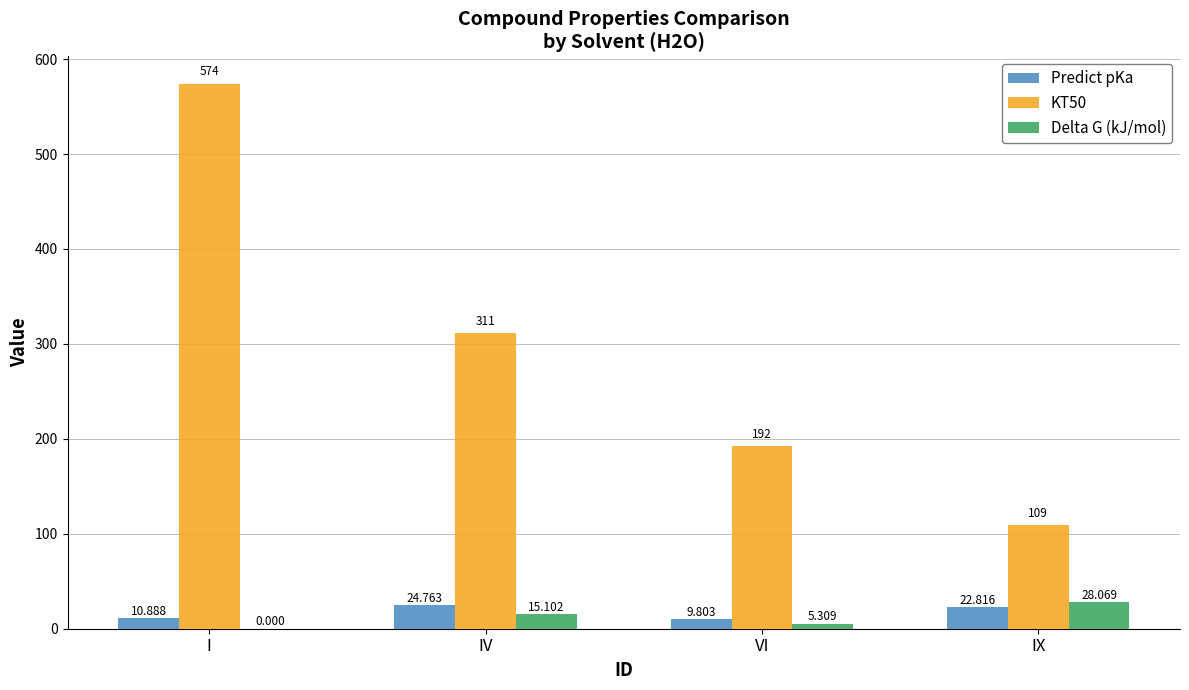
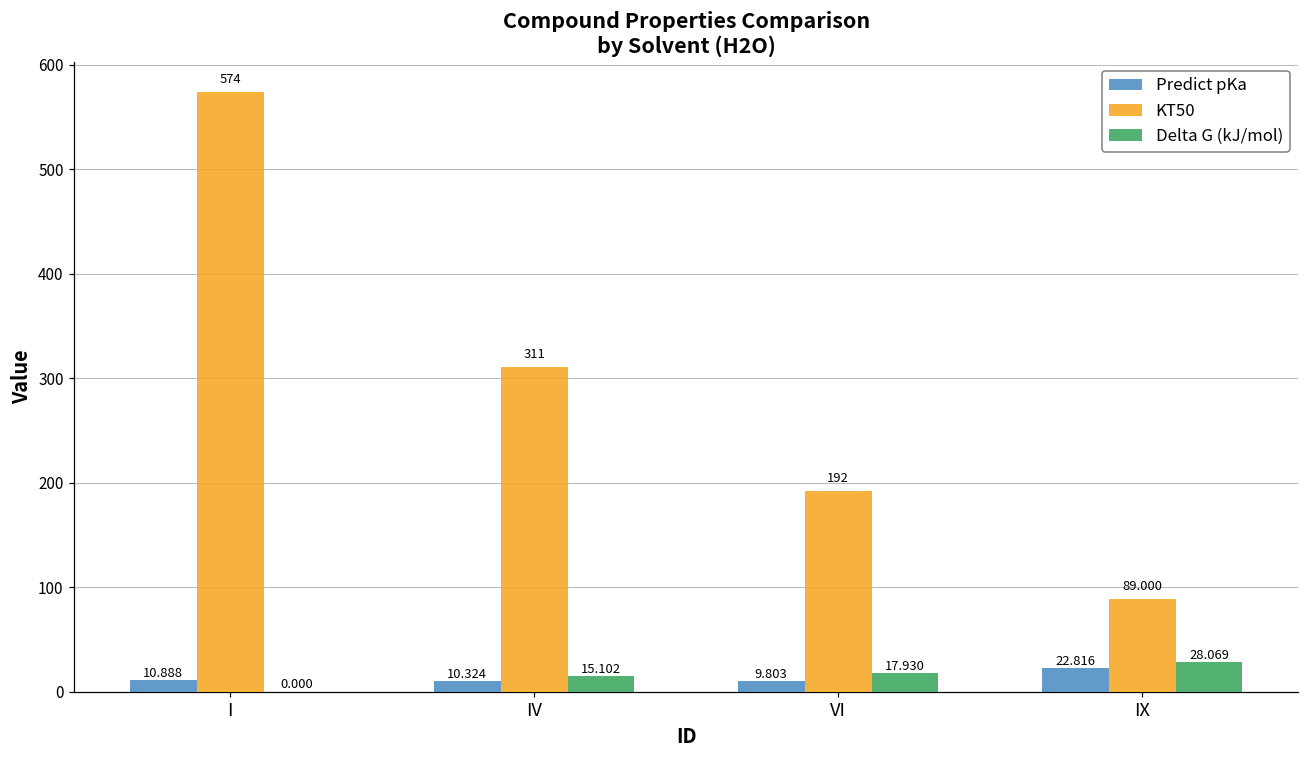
Predict pKa, IV: 24.763 -> 10.324
Delta G (kJ/mol), VI: 5.309 -> 17.930
KT50, IX: 109 -> 89.000
